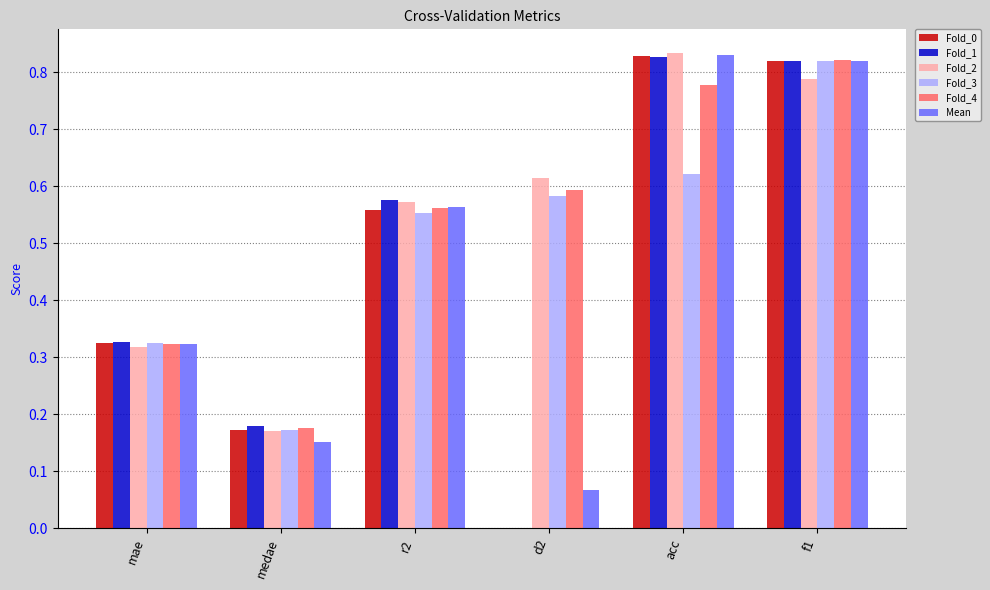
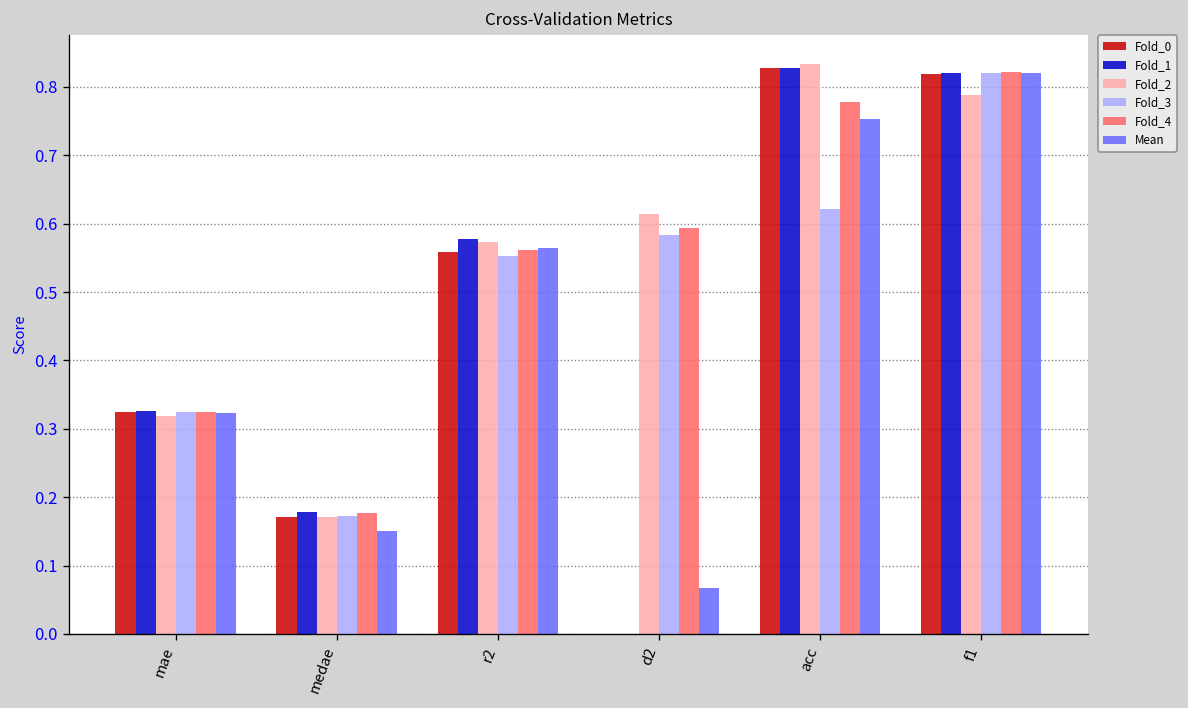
Mean, acc: 0.83 -> 0.75
